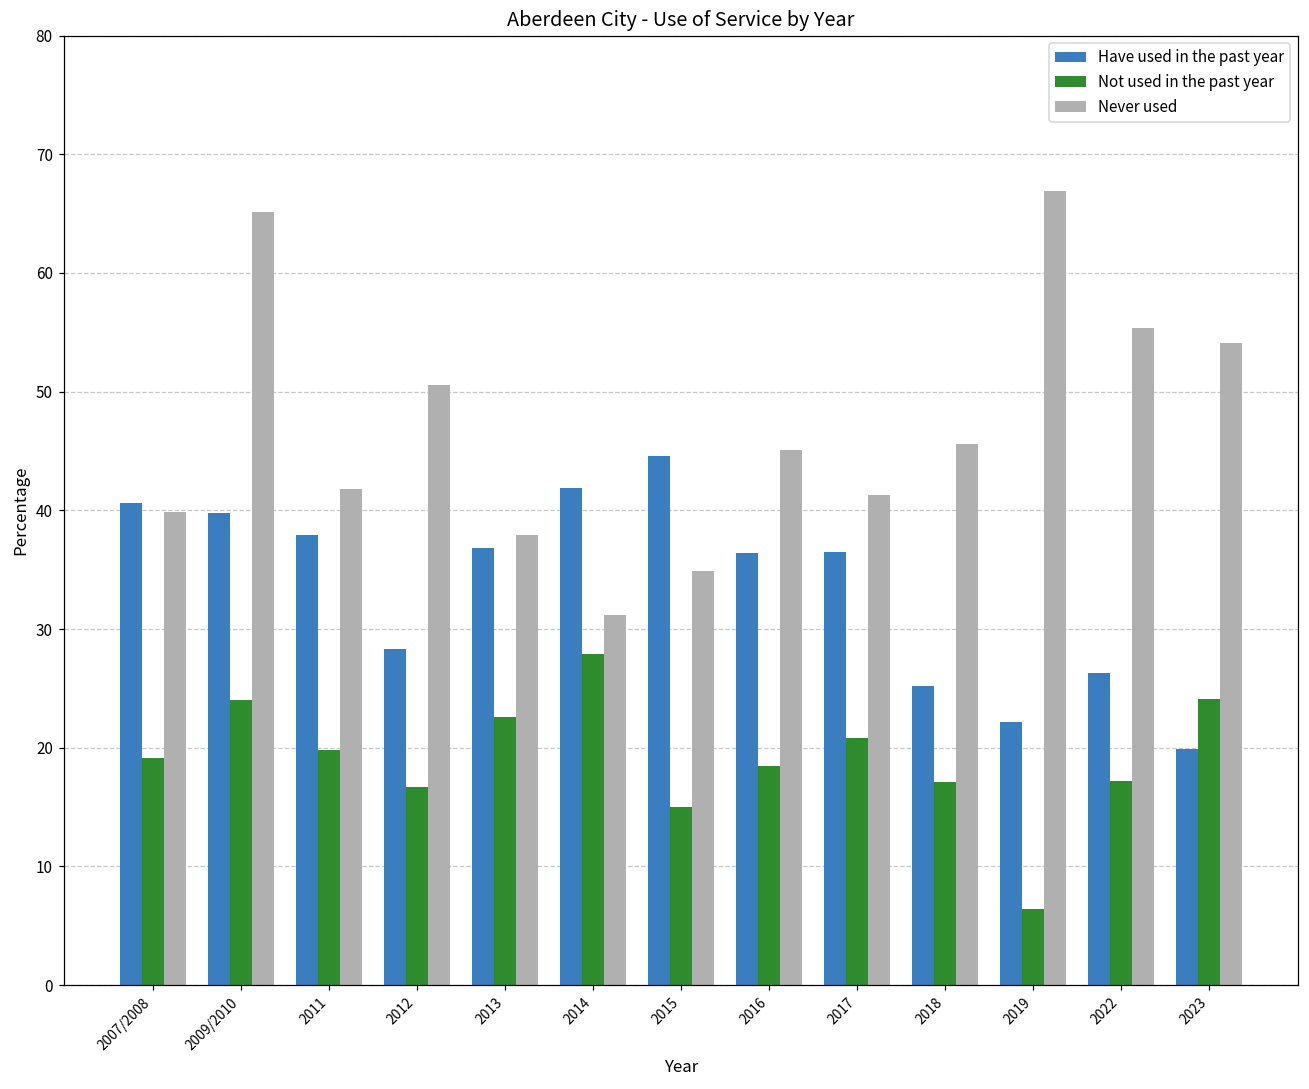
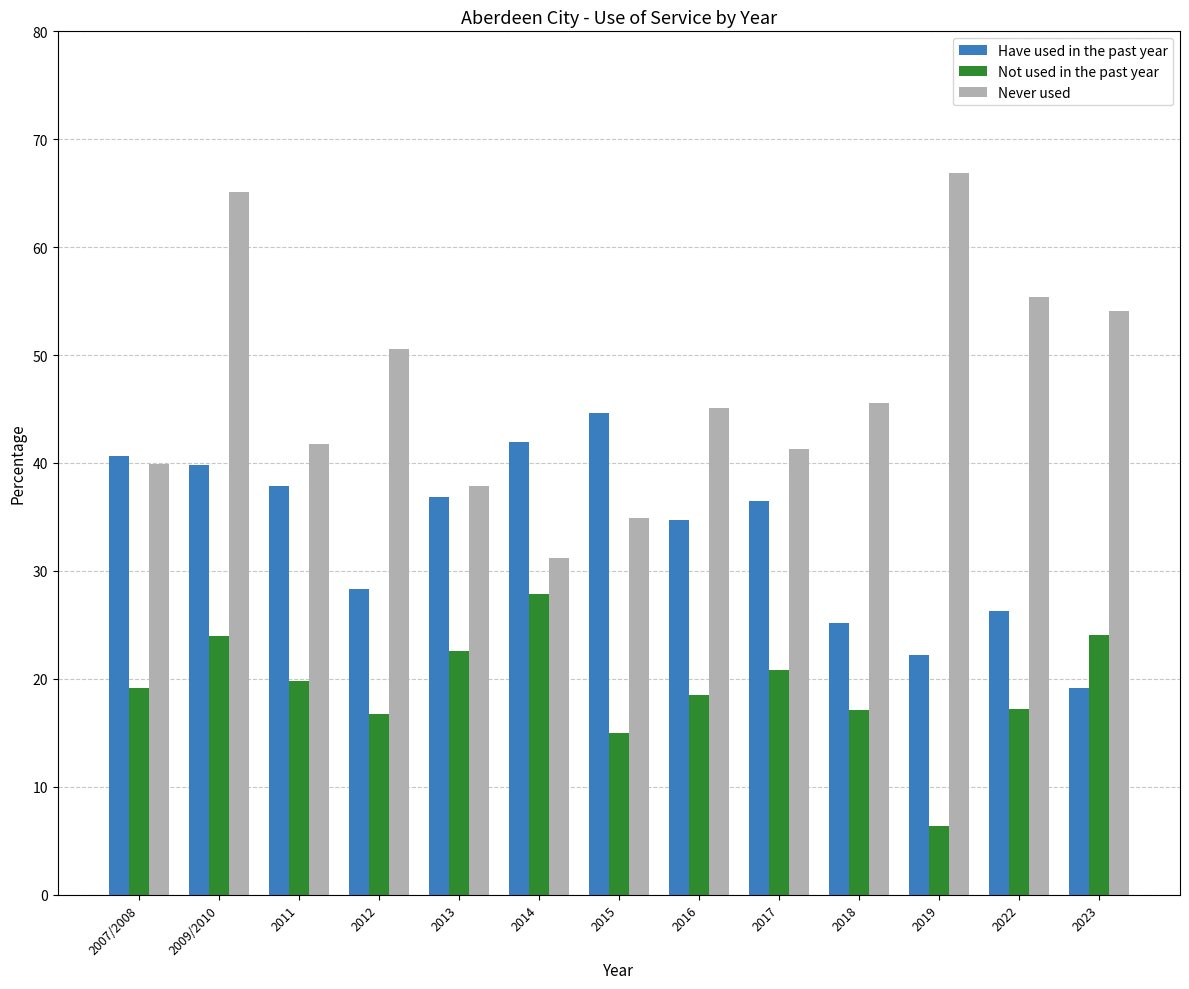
Have used in the past year, 2016: 36.4 -> 34.7
Have used in the past year, 2023: 19.9 -> 19.1
